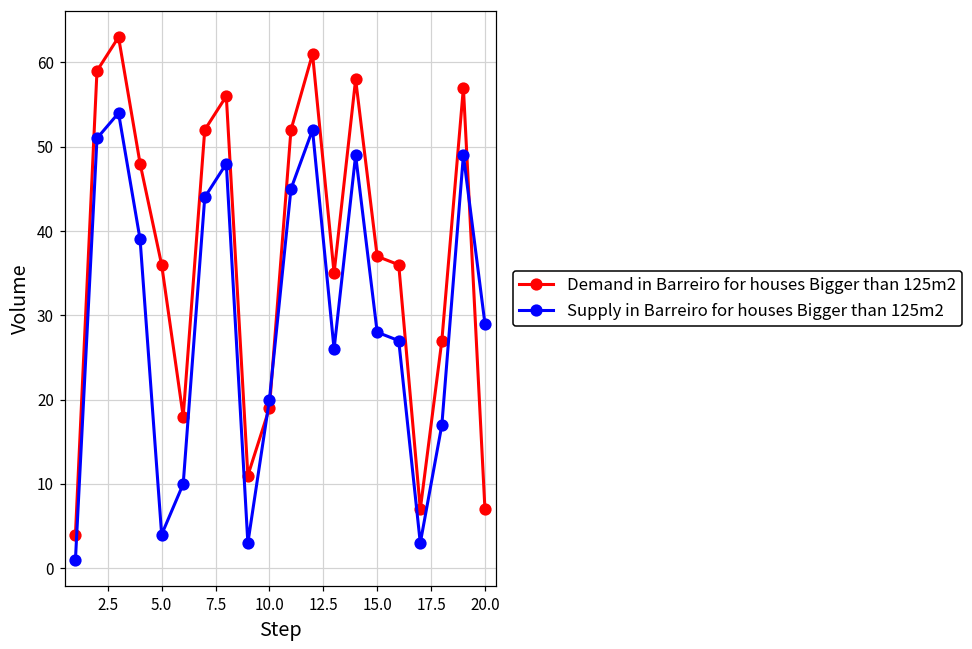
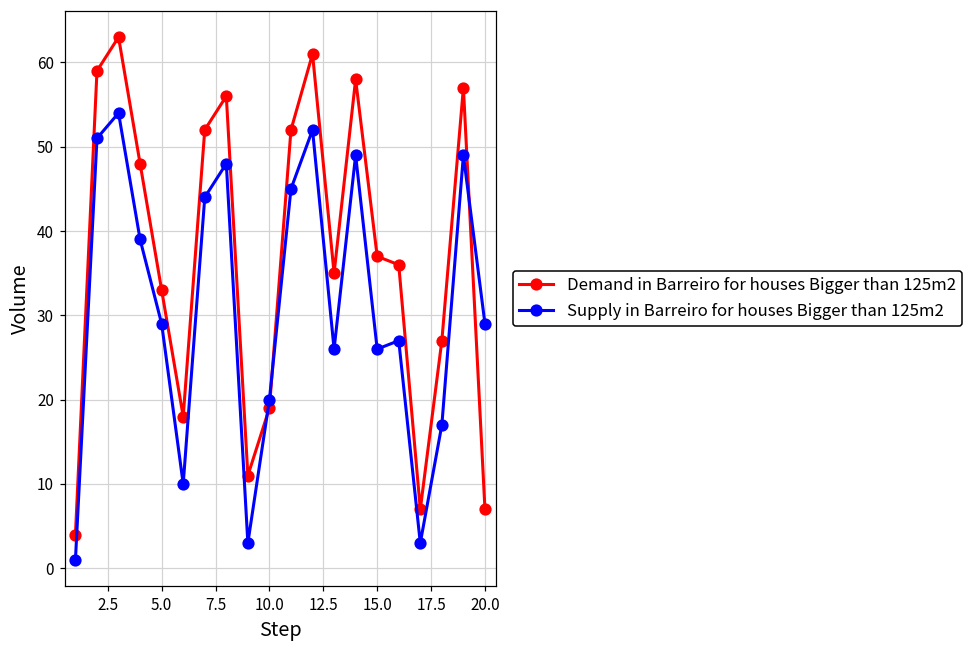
Demand in Barreiro for houses Bigger than 125m2, 5.0: 36 -> 33
Supply in Barreiro for houses Bigger than 125m2, 5.0: 4 -> 29
Supply in Barreiro for houses Bigger than 125m2, 15.0: 28 -> 26
